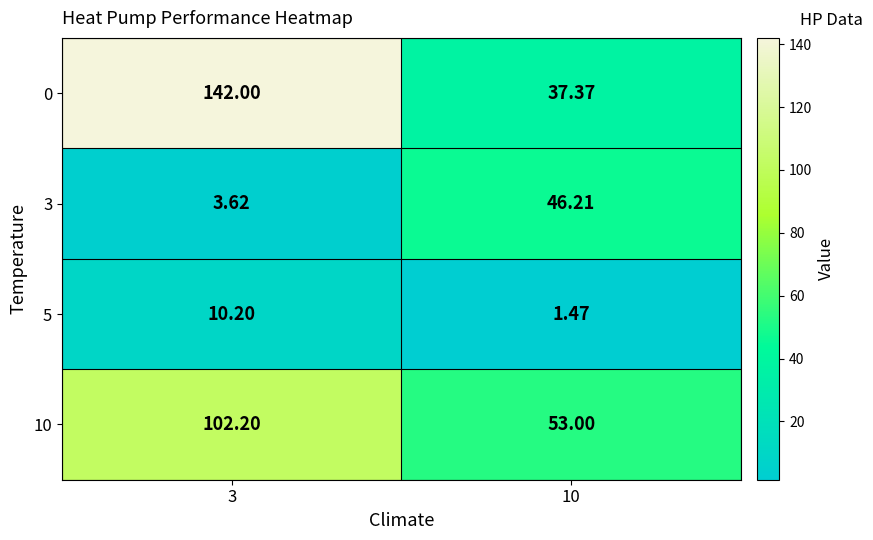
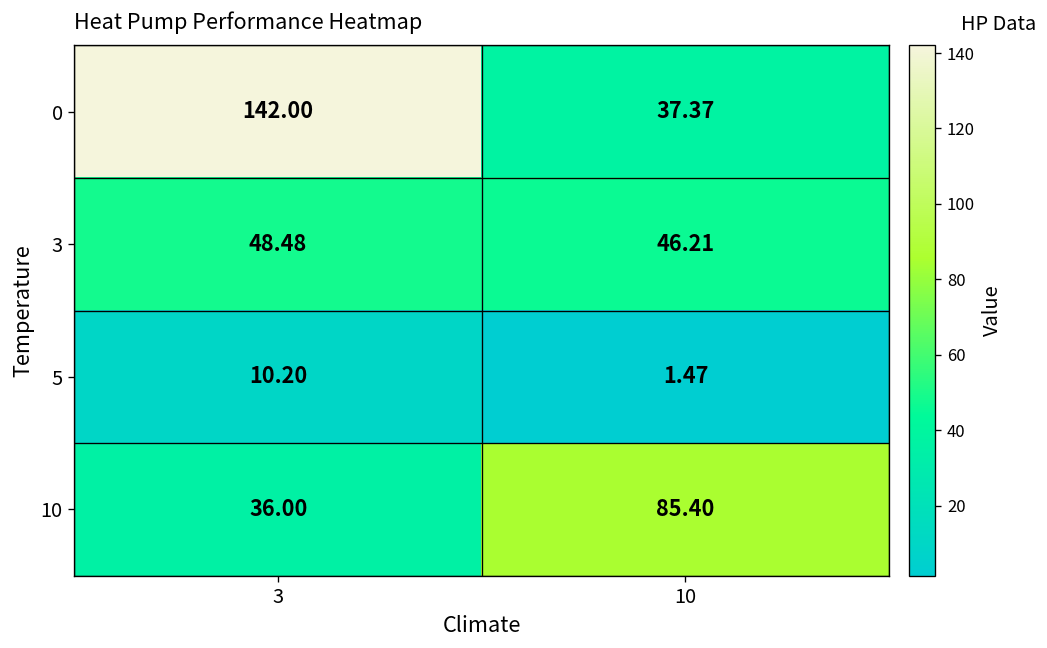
3, 3: 3.62 -> 48.48
10, 3: 102.20 -> 36.00
10, 10: 53.00 -> 85.40
